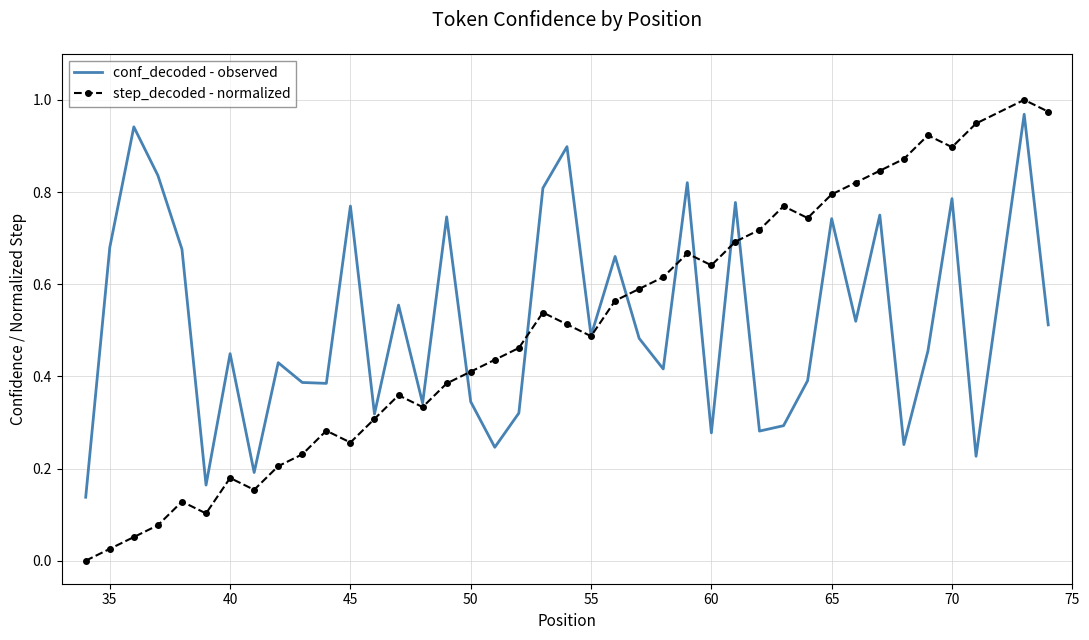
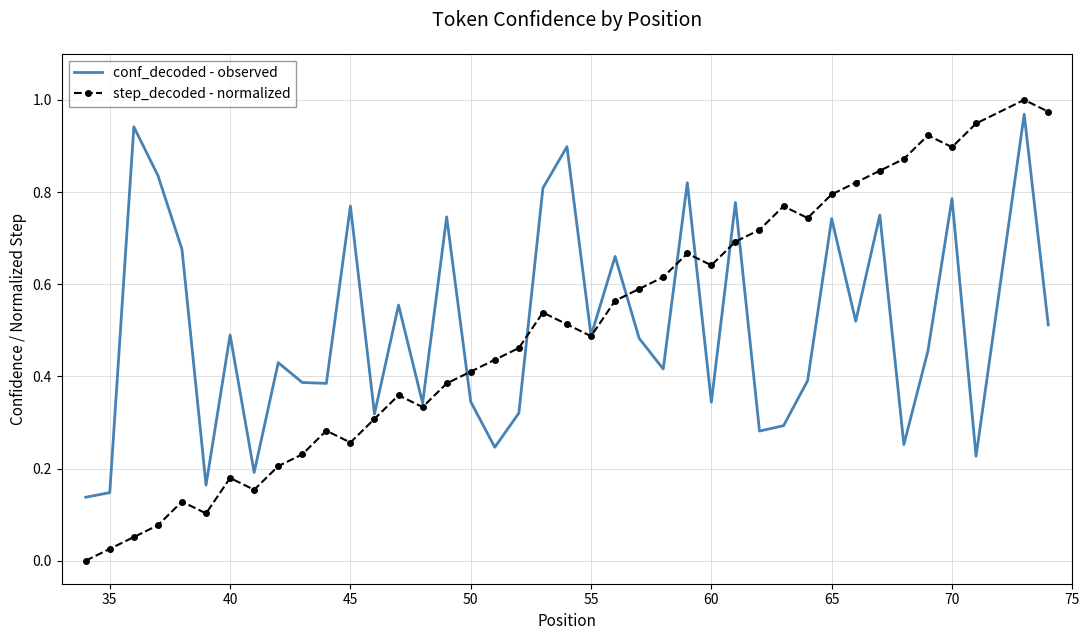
conf_decoded - observed, 35: 0.68 -> 0.15
conf_decoded - observed, 40: 0.45 -> 0.49
conf_decoded - observed, 60: 0.28 -> 0.34
